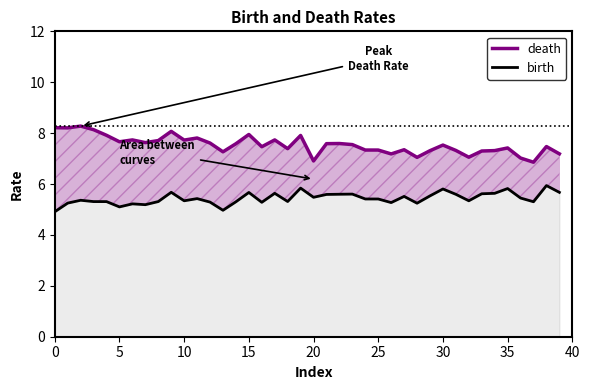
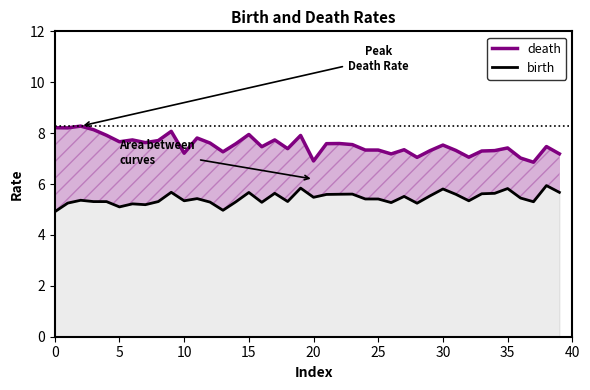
death, 10: 7.7 -> 7.2
